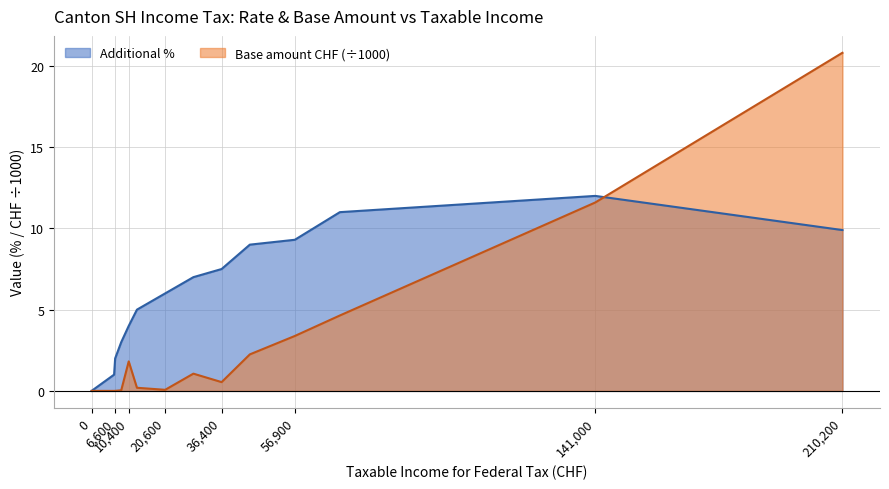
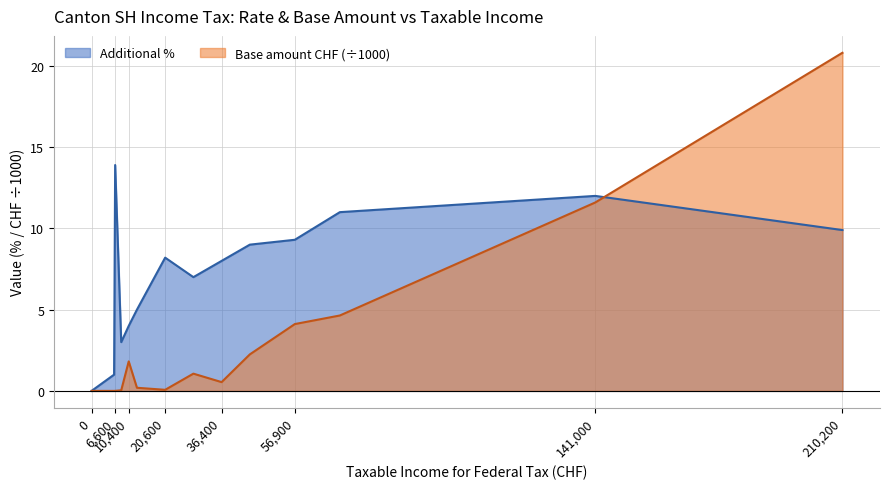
Additional %, 6,600: 2.0 -> 13.9
Additional %, 20,600: 6.0 -> 8.2
Additional %, 36,400: 7.5 -> 8.0
Base amount CHF (÷1000), 56,900: 3.4 -> 4.1
